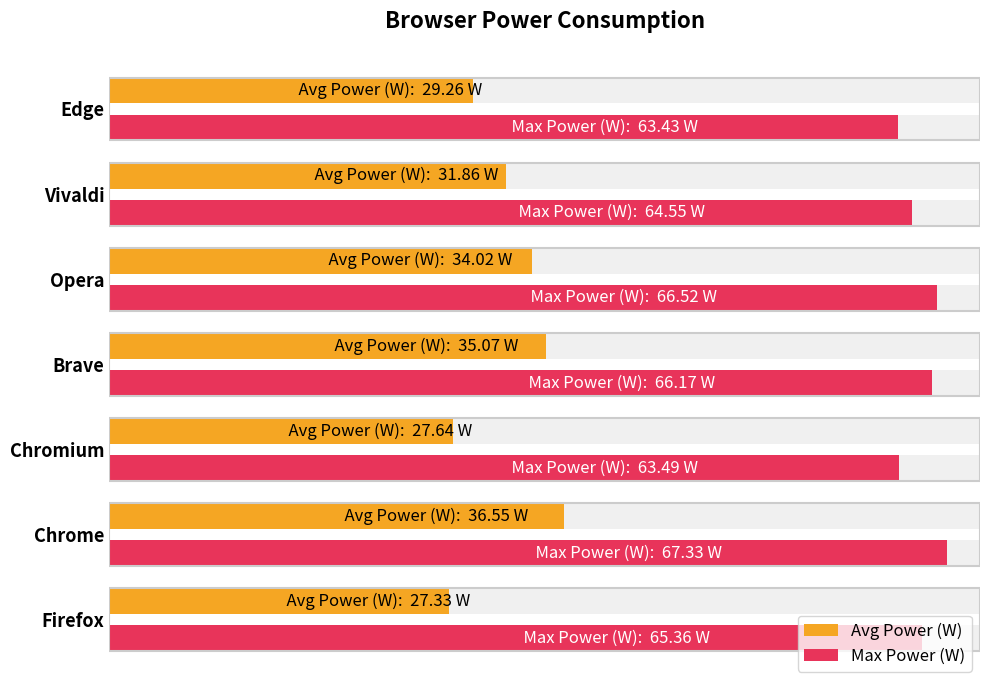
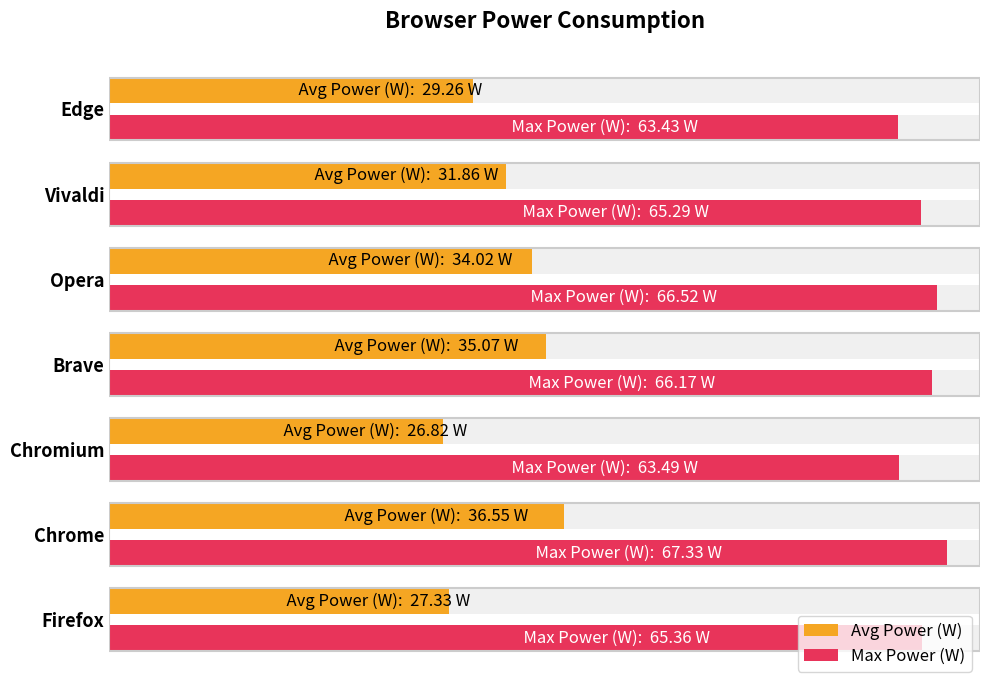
Max Power (W), Vivaldi: 64.55 -> 65.29
Avg Power (W), Chromium: 27.64 -> 26.82
